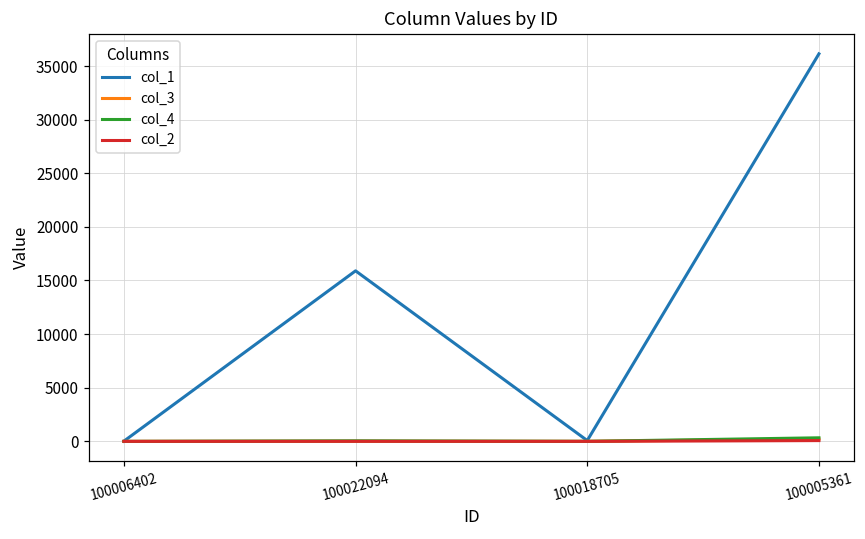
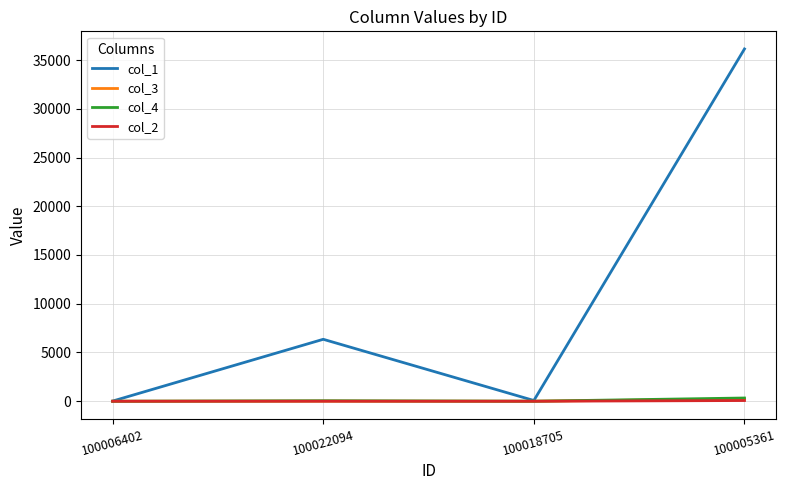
col_1, 100022094: 16000 -> 6000
